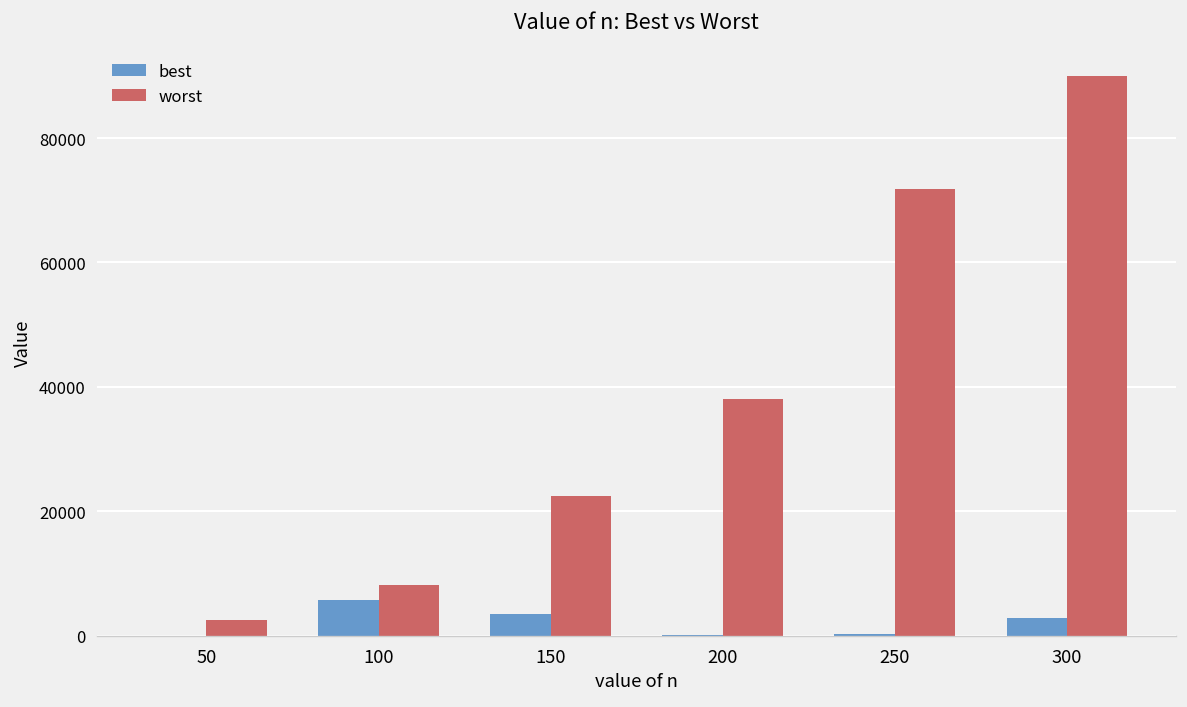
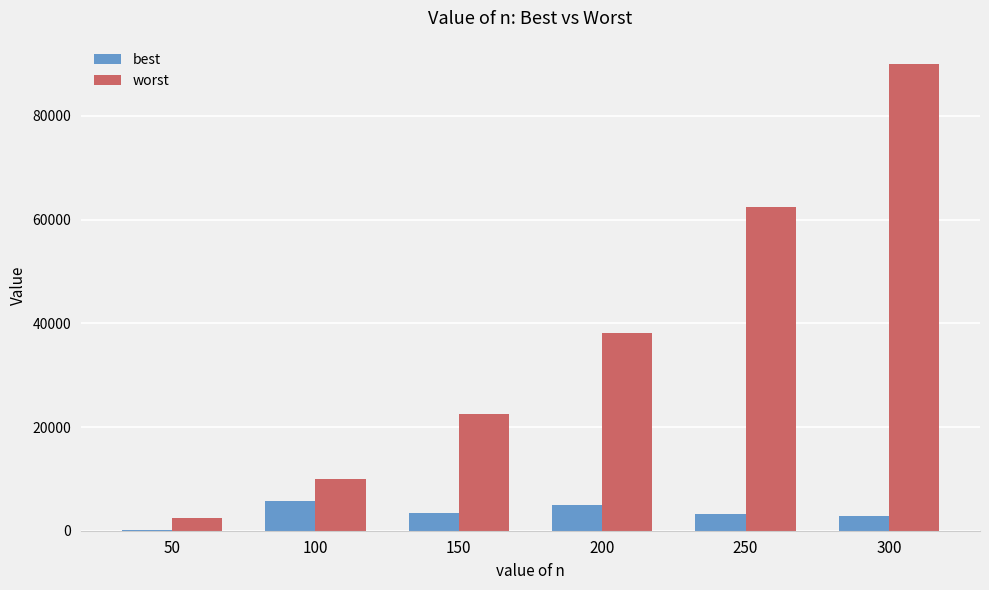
worst, 100: 8000 -> 10000
best, 200: 0 -> 5000
best, 250: 0 -> 3000
worst, 250: 72000 -> 63000
